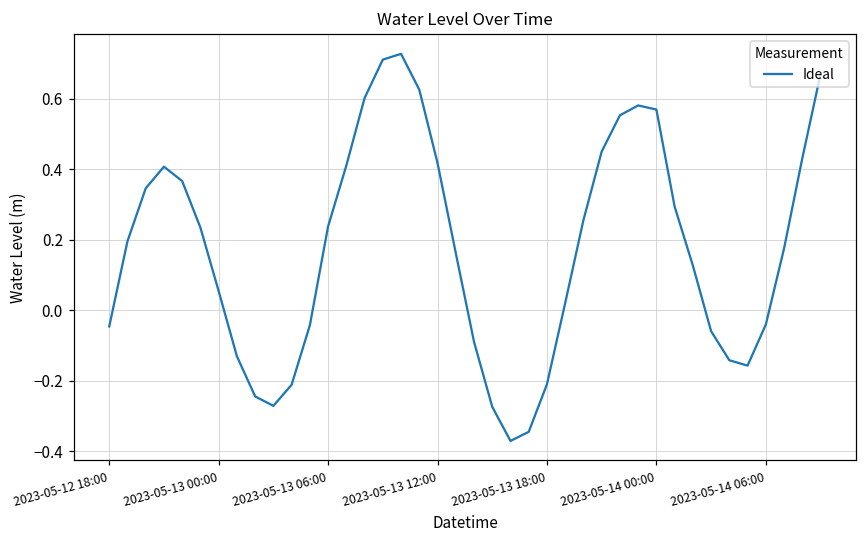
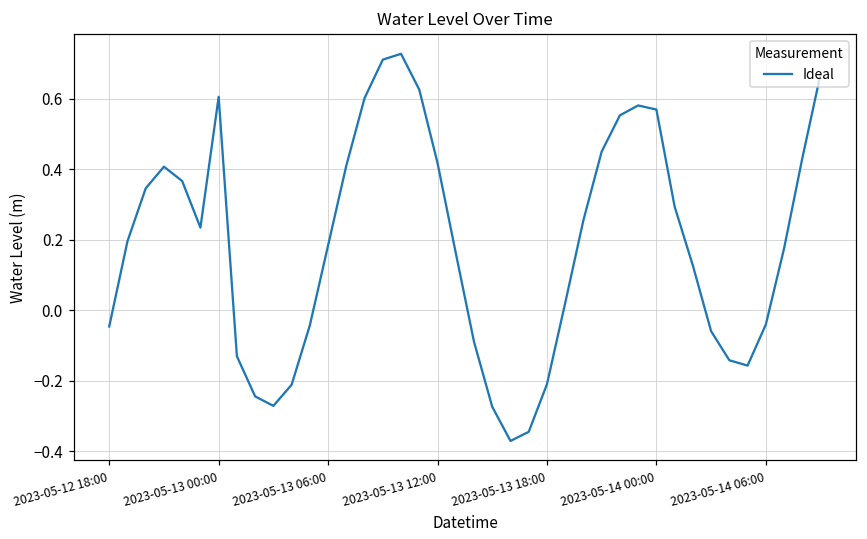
2023-05-13 00:00: 0.05 -> 0.61
2023-05-13 06:00: 0.24 -> 0.18
